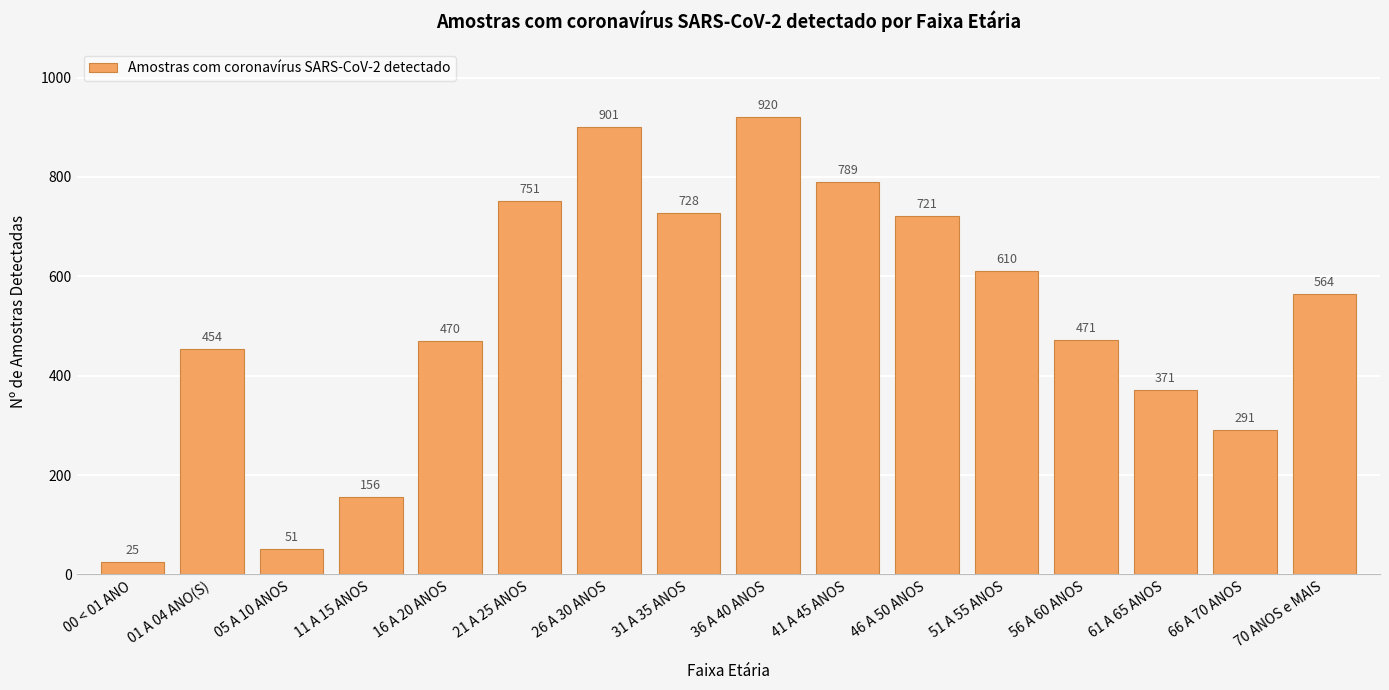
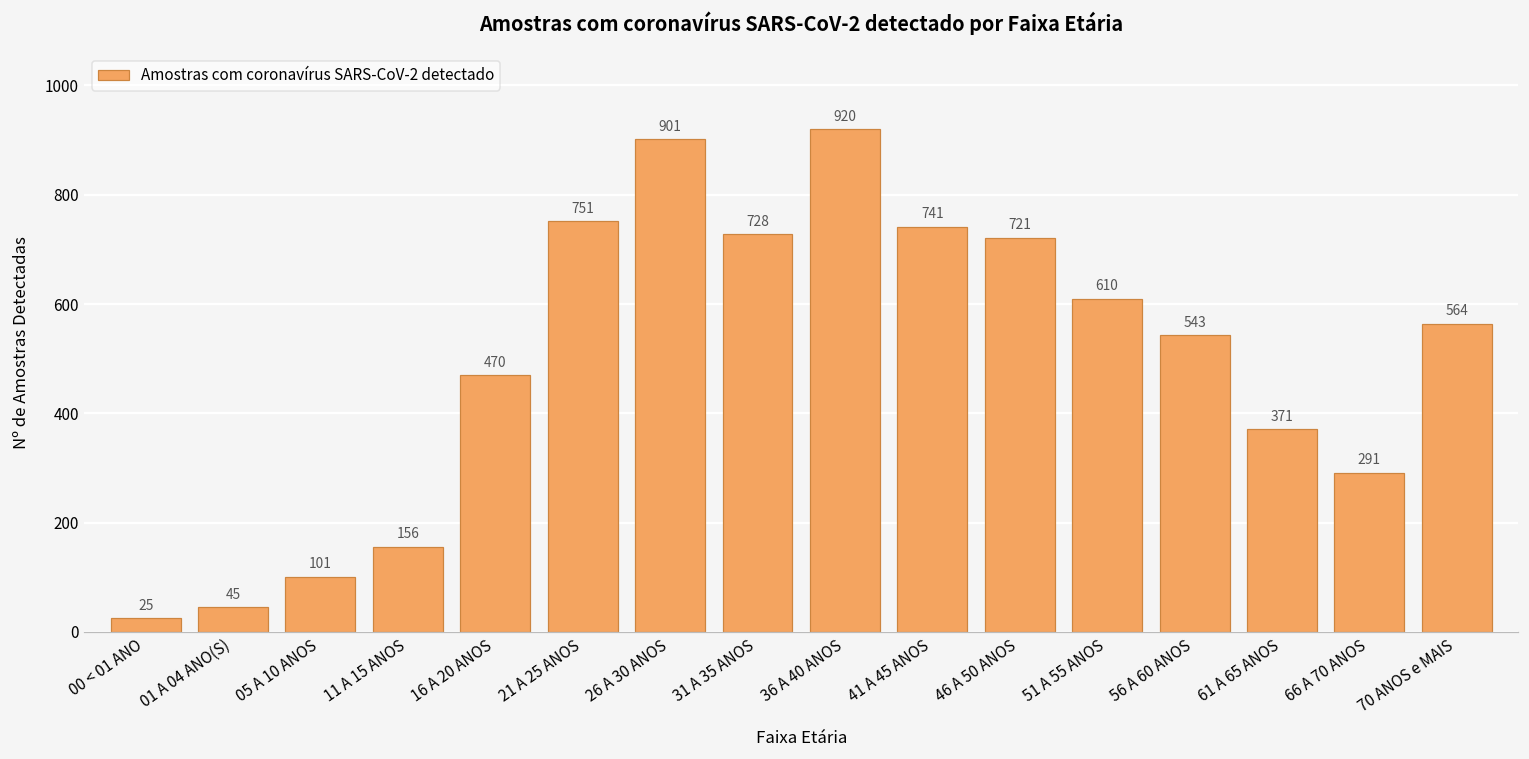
01 A 04 ANO(S): 454 -> 45
05 A 10 ANOS: 51 -> 101
41 A 45 ANOS: 789 -> 741
56 A 60 ANOS: 471 -> 543
